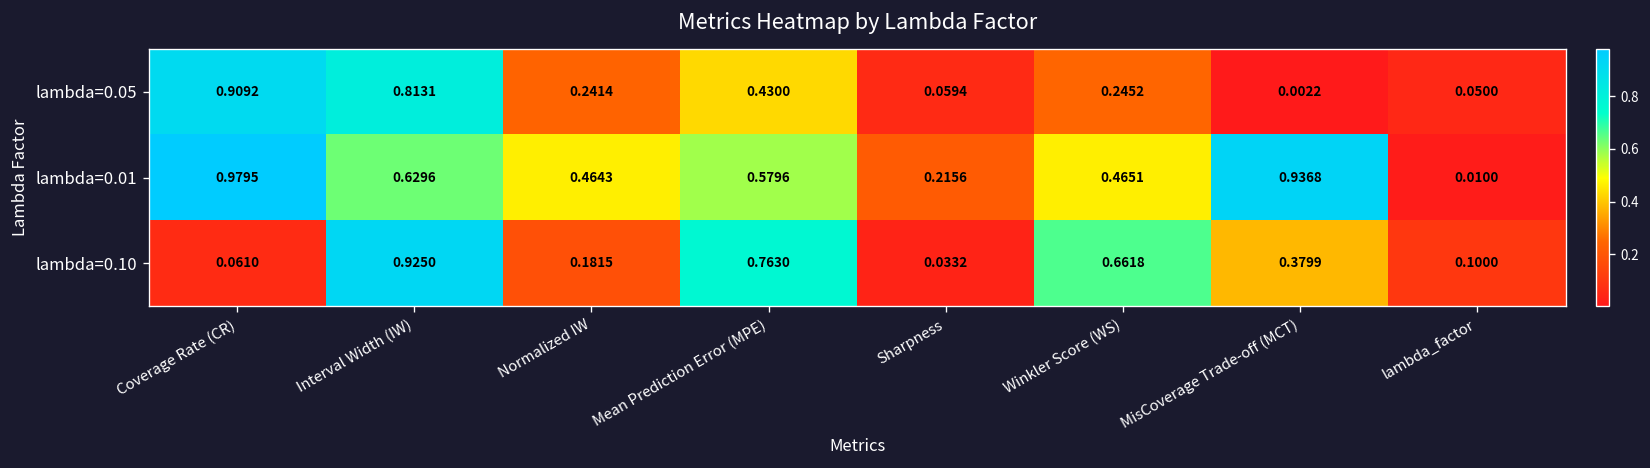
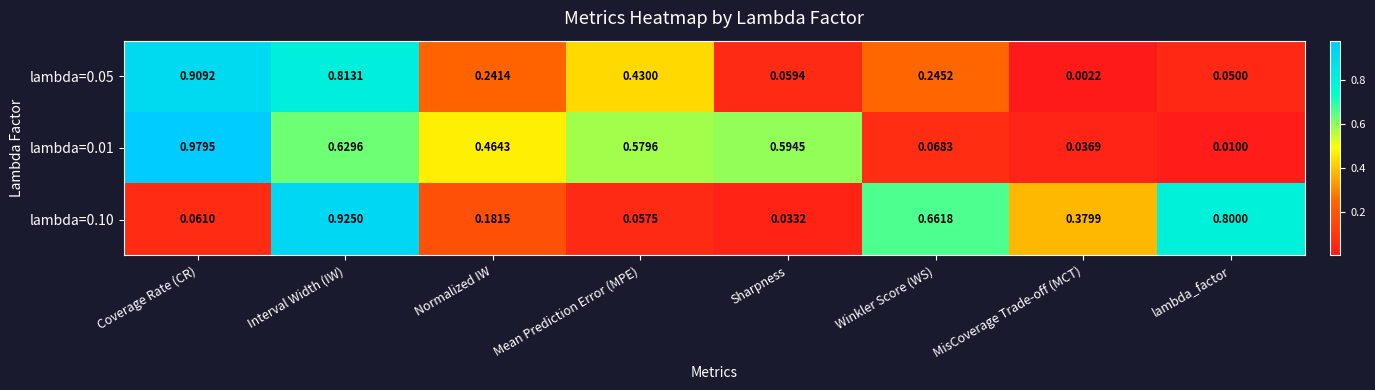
lambda=0.01, Sharpness: 0.2156 -> 0.5945
lambda=0.01, Winkler Score (WS): 0.4651 -> 0.0683
lambda=0.01, MisCoverage Trade-off (MCT): 0.9368 -> 0.0369
lambda=0.10, Mean Prediction Error (MPE): 0.7630 -> 0.0575
lambda=0.10, lambda_factor: 0.1000 -> 0.8000
